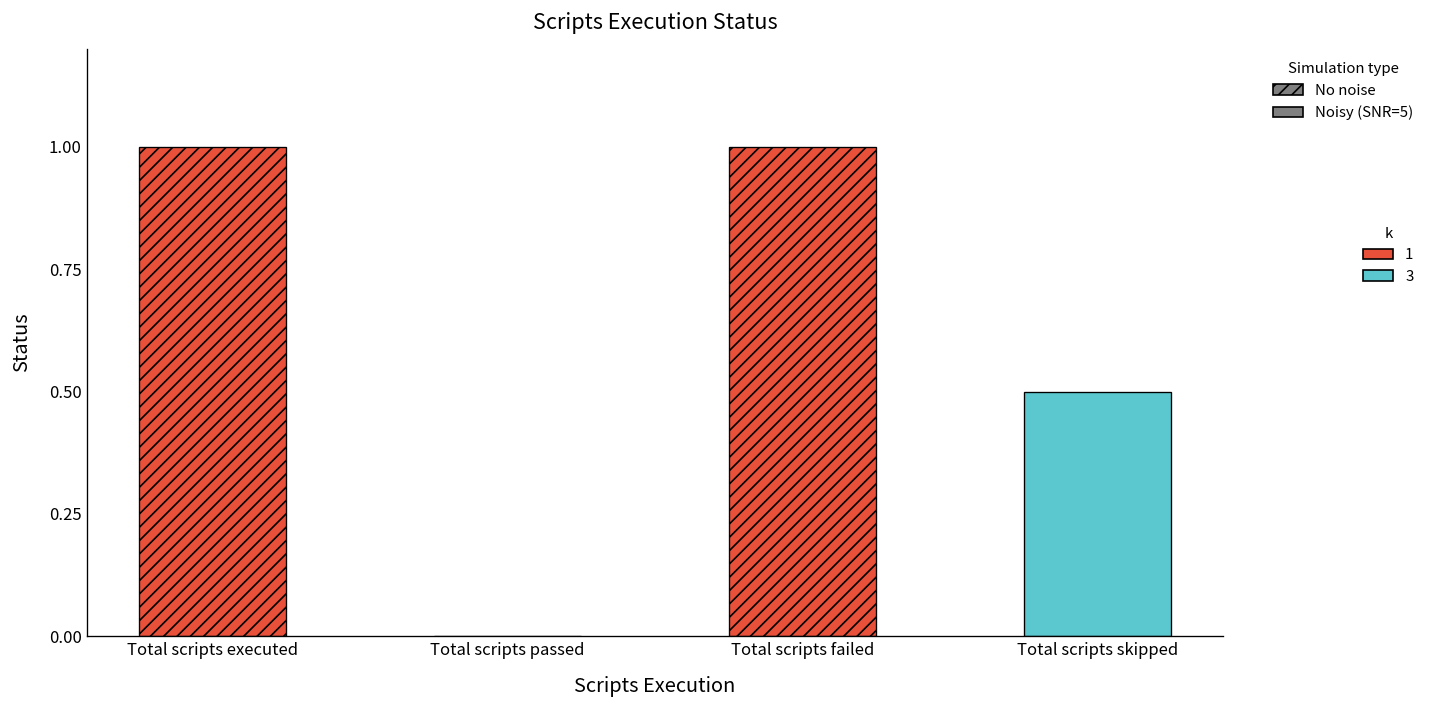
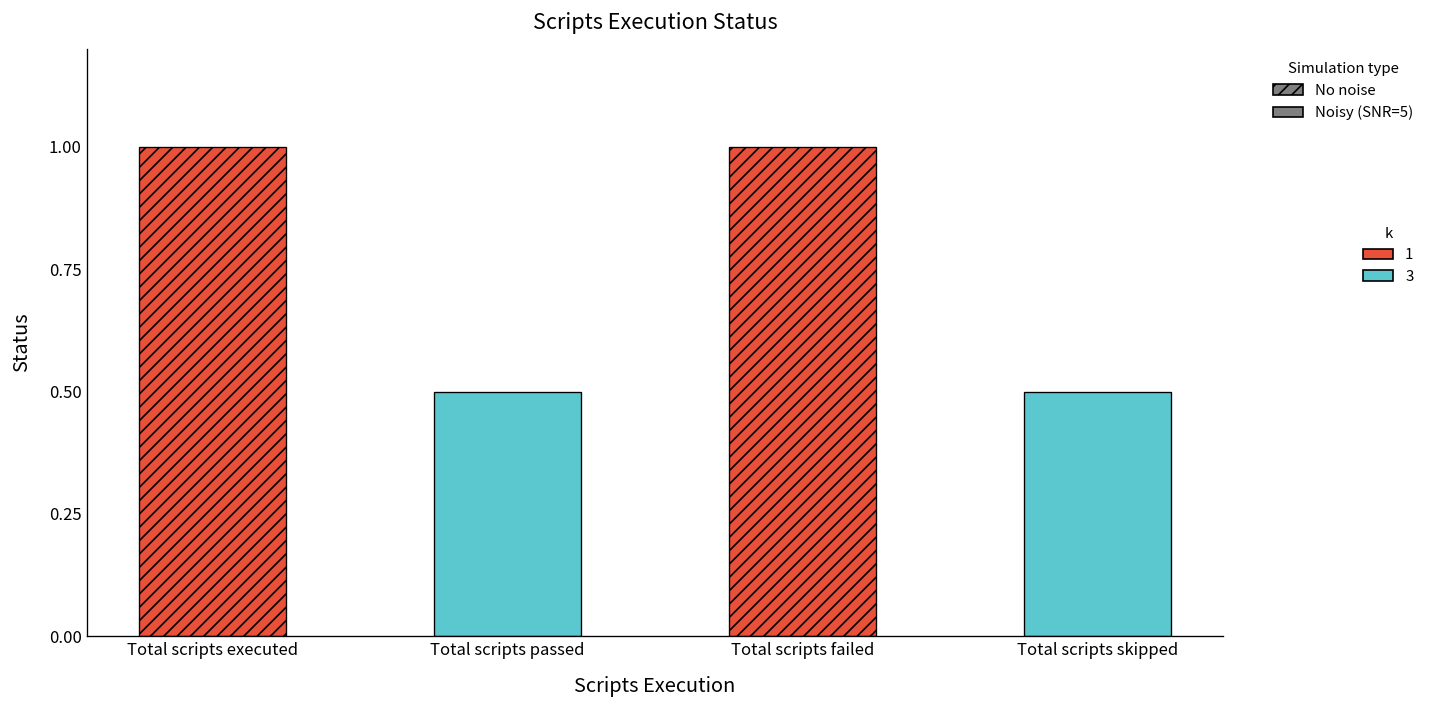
Total scripts passed: 0.0 -> 0.5
